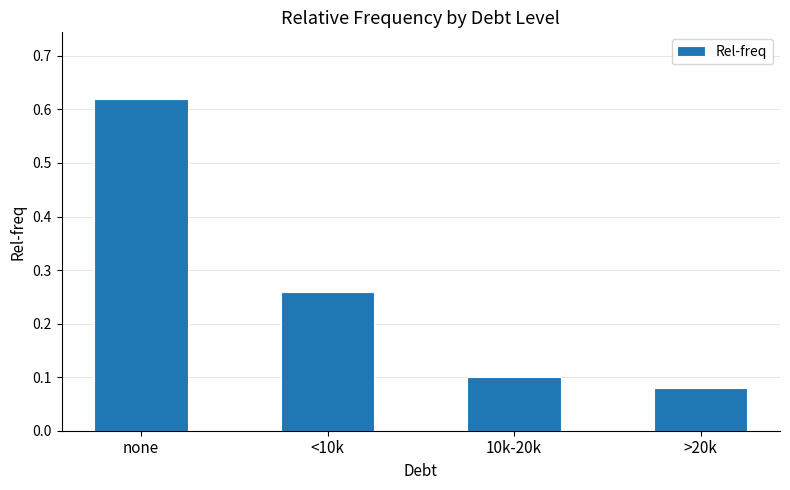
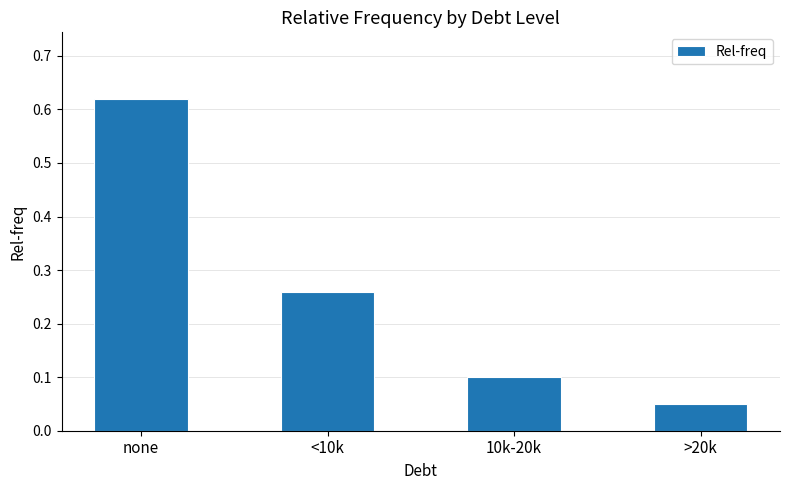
>20k: 0.08 -> 0.05
